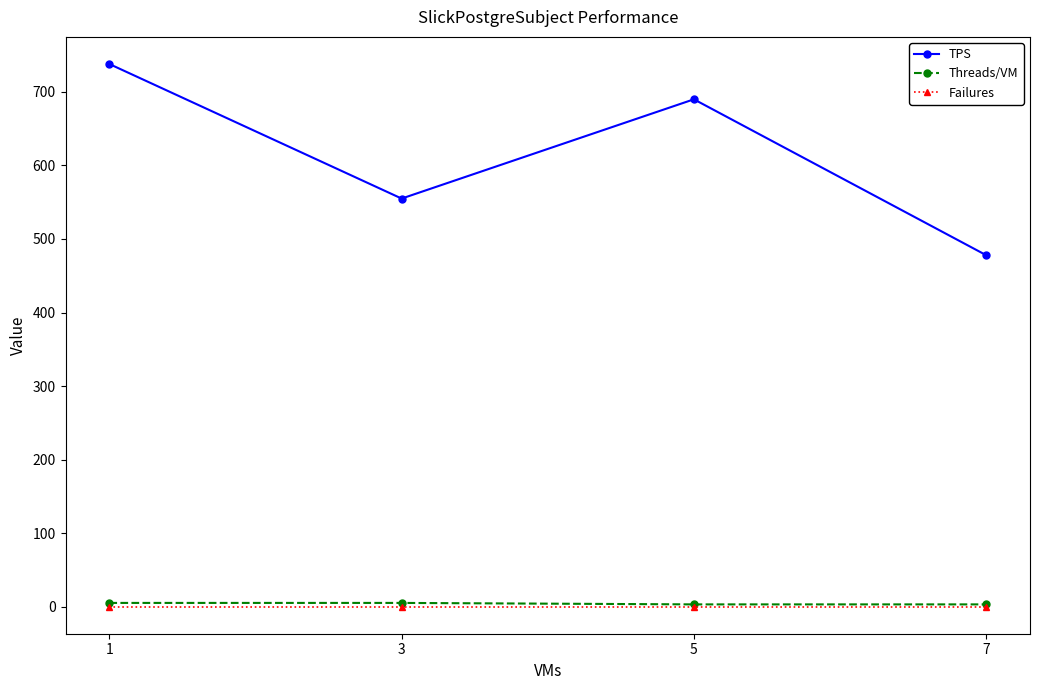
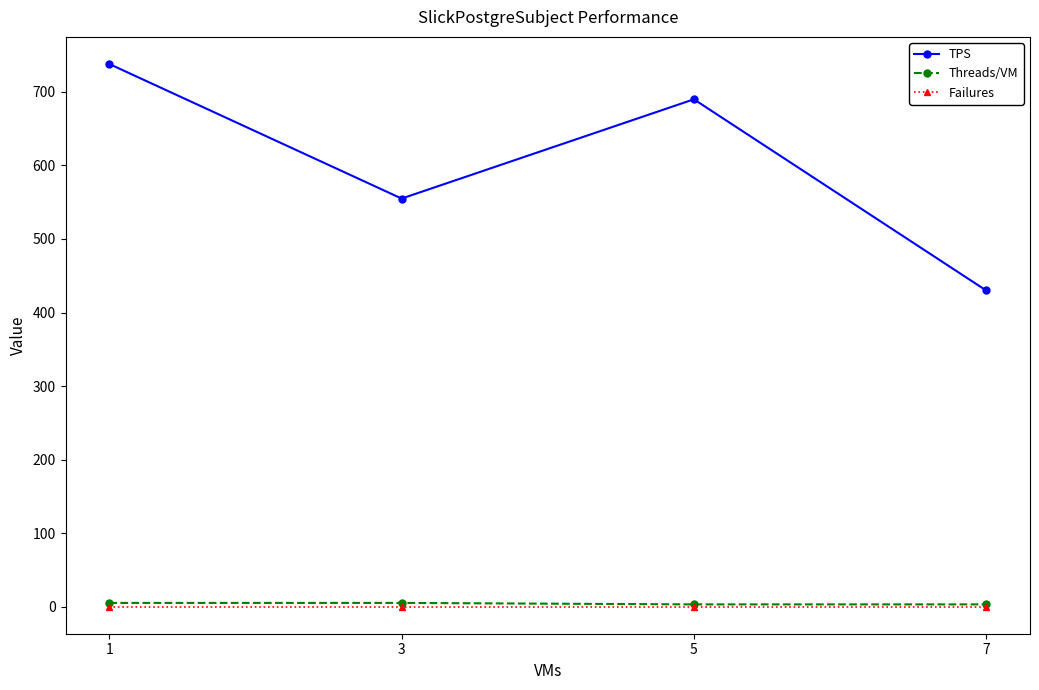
TPS, 7: 480 -> 430
